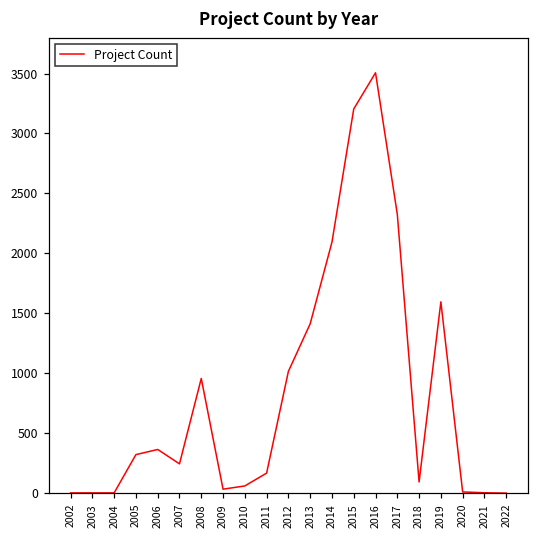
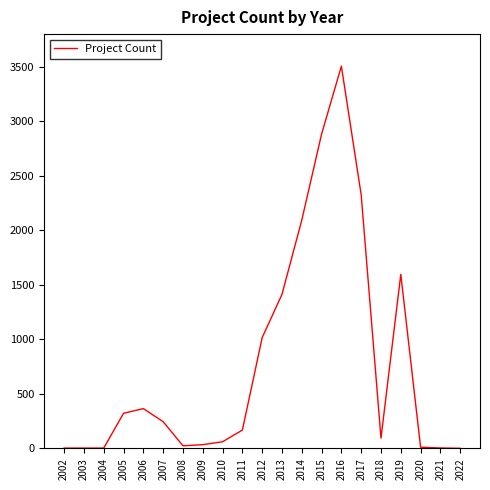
2008: 960 -> 20
2015: 3200 -> 2880
